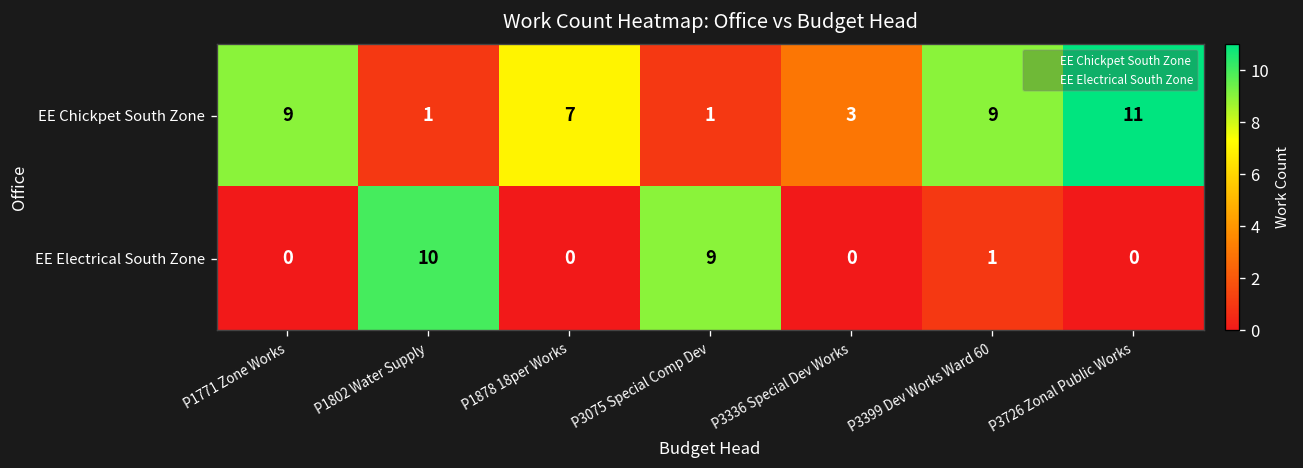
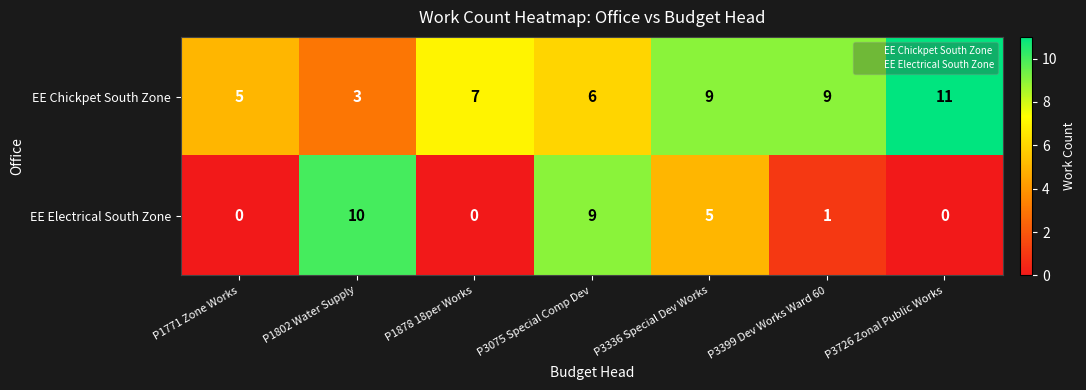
EE Chickpet South Zone, P1771 Zone Works: 9 -> 5
EE Chickpet South Zone, P1802 Water Supply: 1 -> 3
EE Chickpet South Zone, P3075 Special Comp Dev: 1 -> 6
EE Chickpet South Zone, P3336 Special Dev Works: 3 -> 9
EE Electrical South Zone, P3336 Special Dev Works: 0 -> 5
